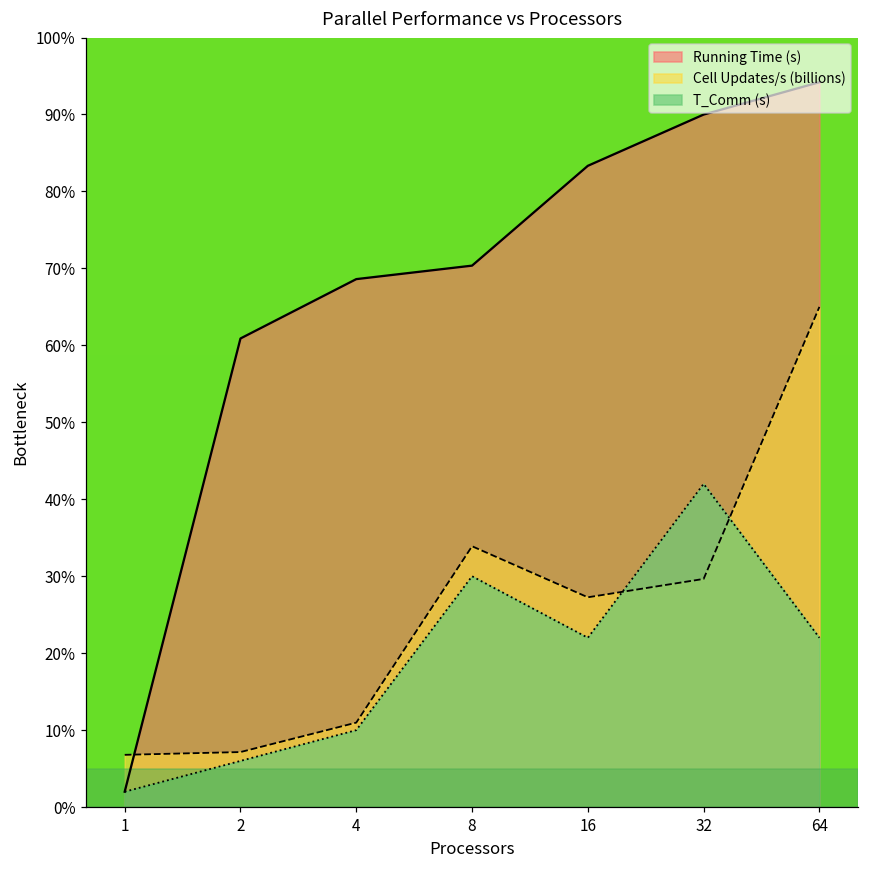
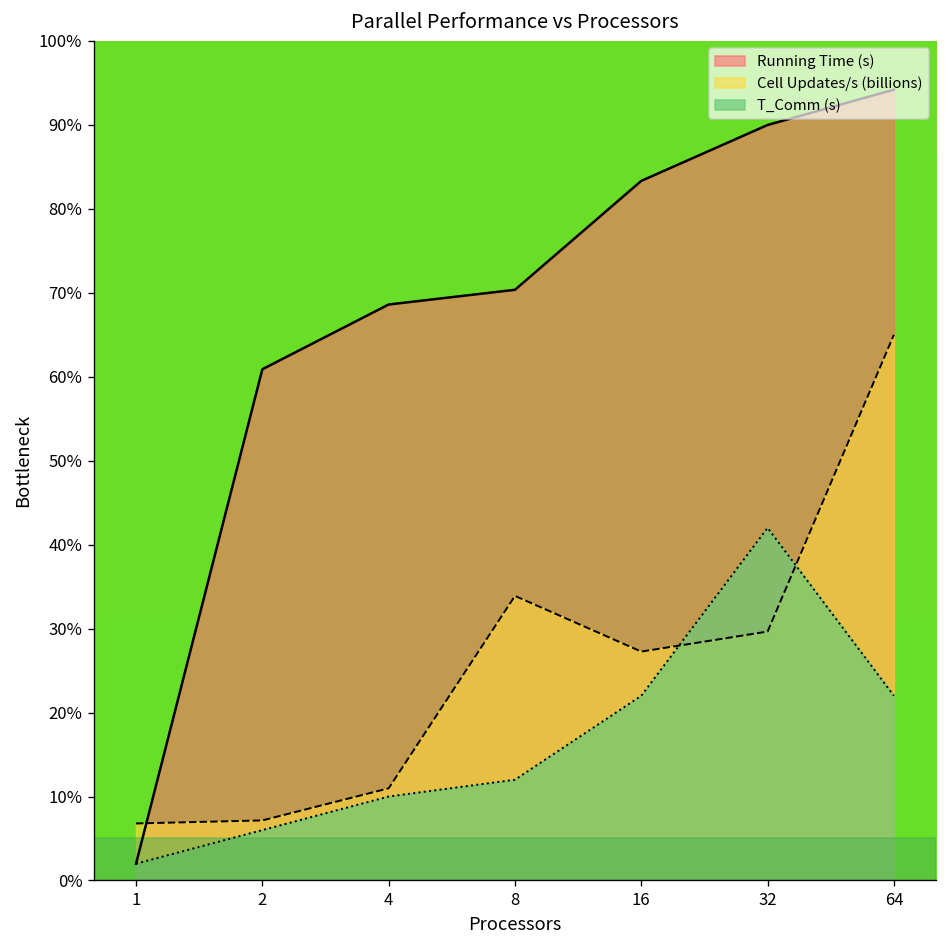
T_Comm (s), 8: 30% -> 12%
